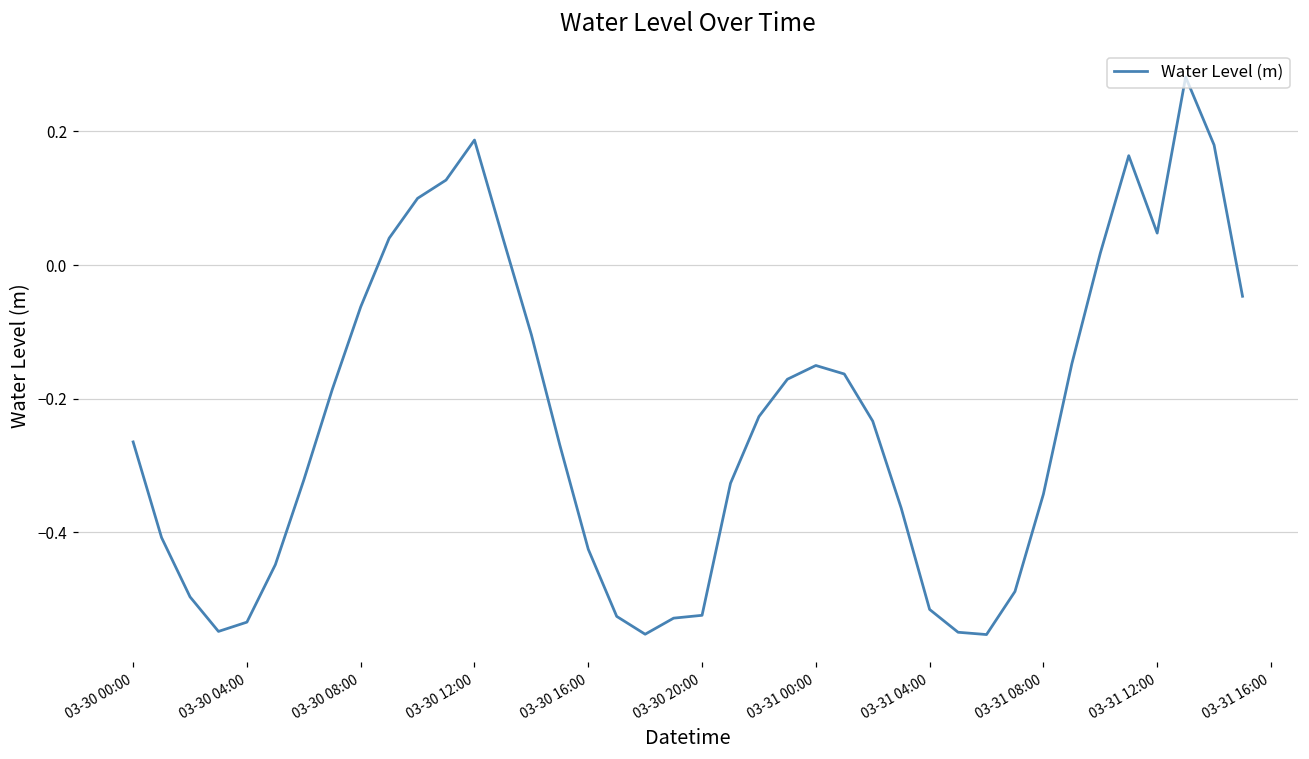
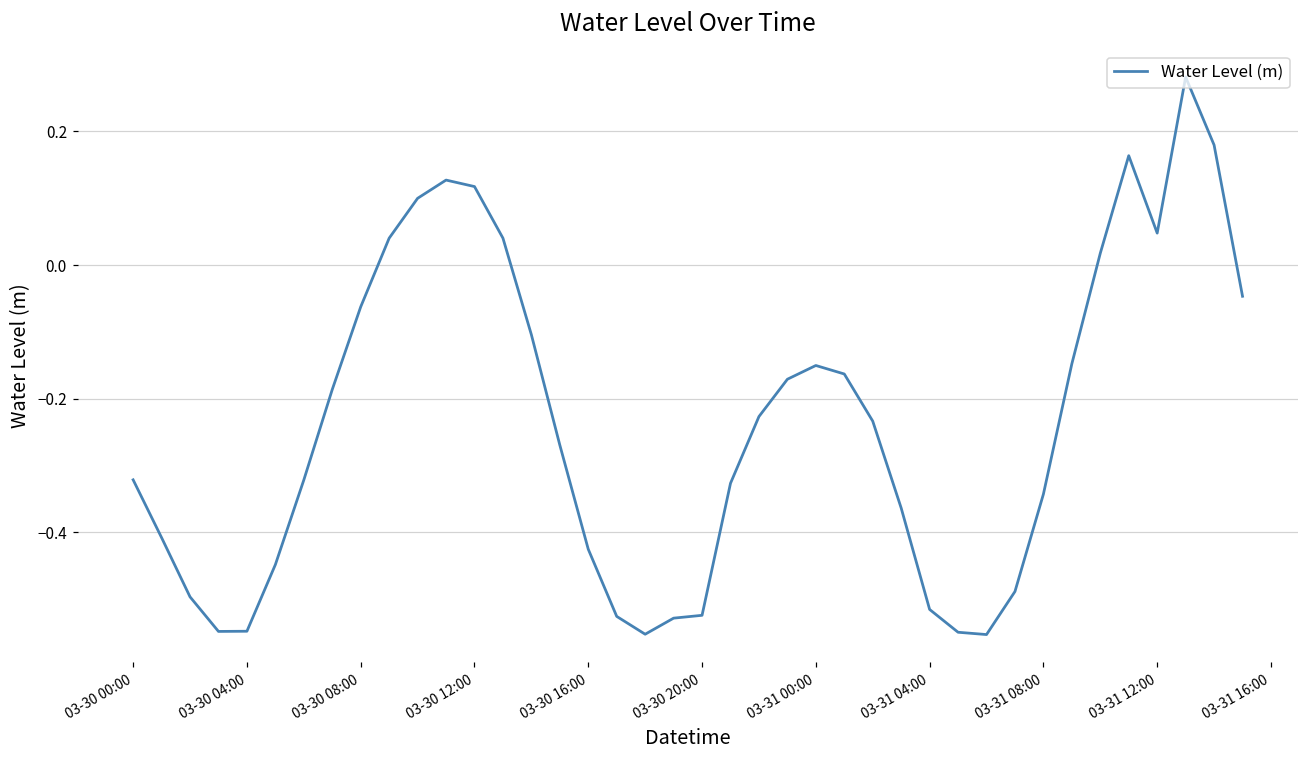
03-30 00:00: -0.26 -> -0.32
03-30 04:00: -0.53 -> -0.55
03-30 12:00: 0.19 -> 0.12
